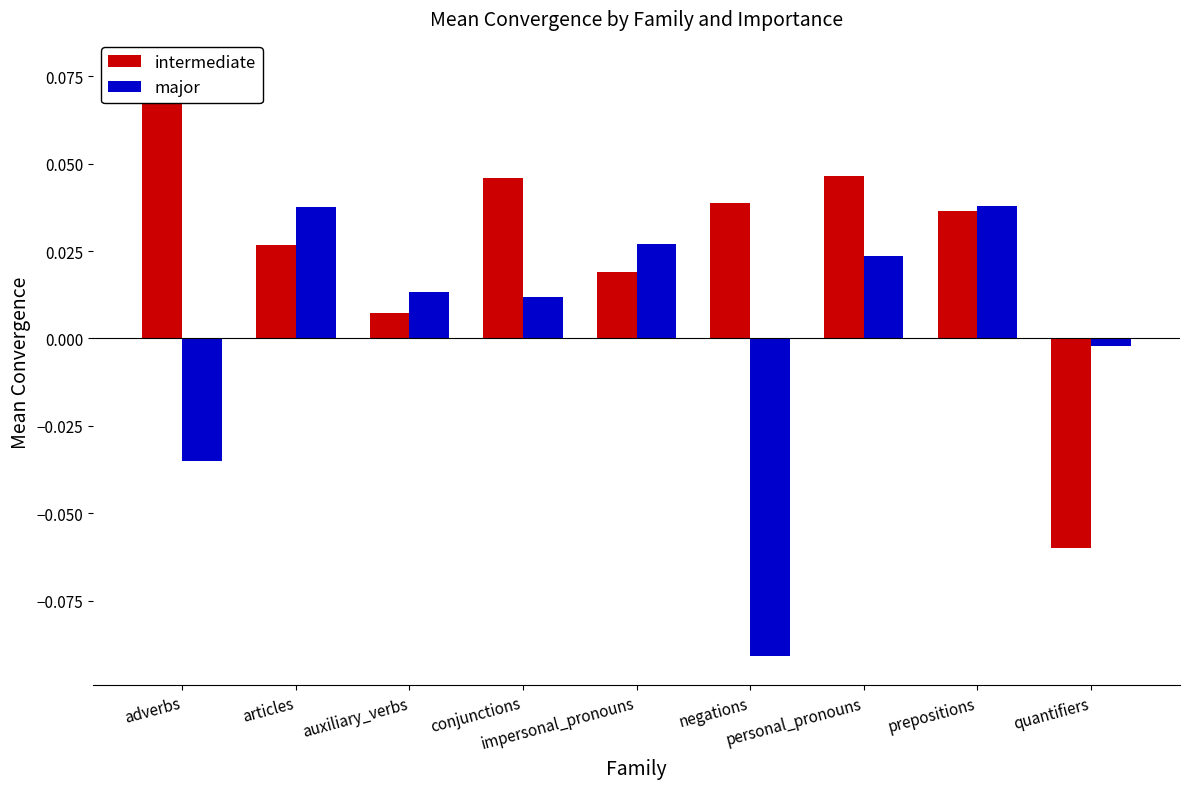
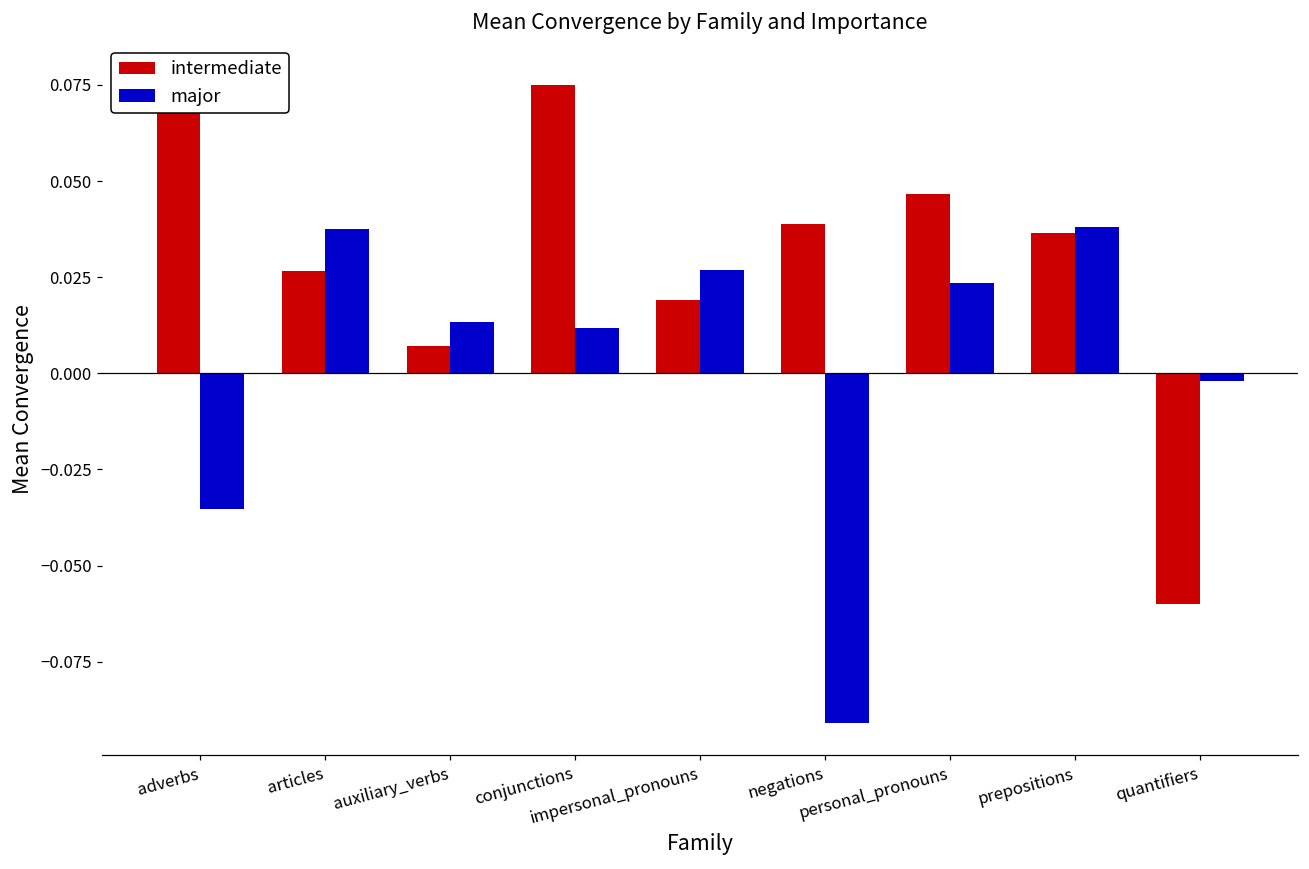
intermediate, conjunctions: 0.046 -> 0.075
